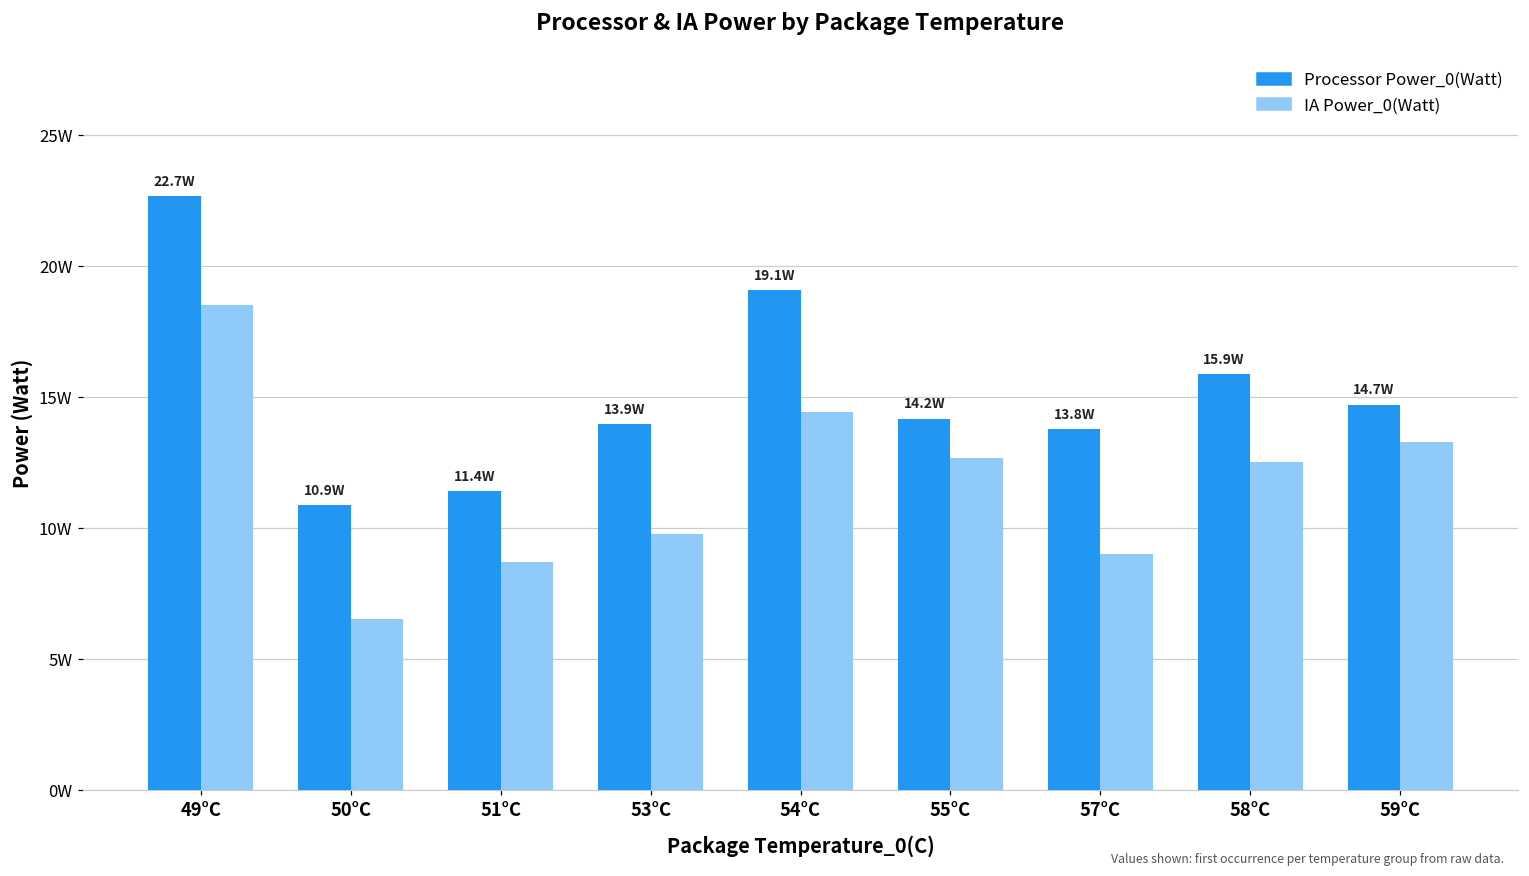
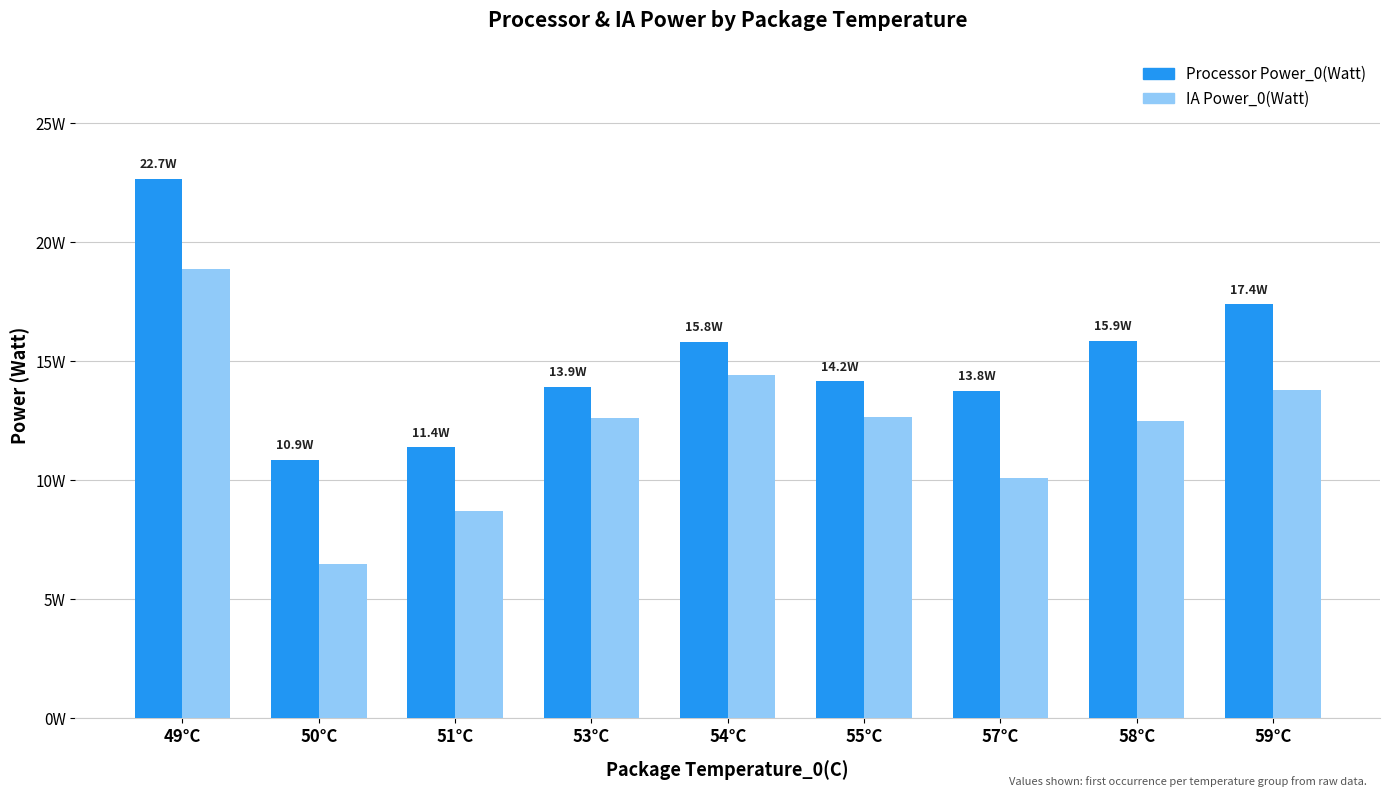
IA Power_0(Watt), 49°C: 18.5W -> 18.9W
IA Power_0(Watt), 53°C: 9.8W -> 12.6W
Processor Power_0(Watt), 54°C: 19.1W -> 15.8W
IA Power_0(Watt), 57°C: 9.0W -> 10.1W
Processor Power_0(Watt), 59°C: 14.7W -> 17.4W
IA Power_0(Watt), 59°C: 13.3W -> 13.8W
